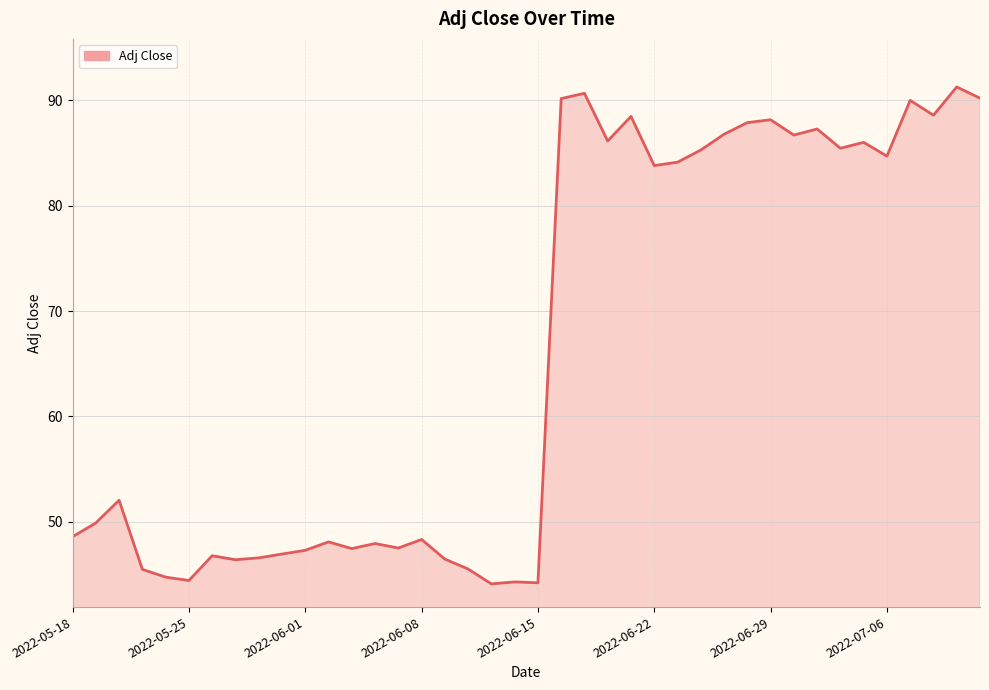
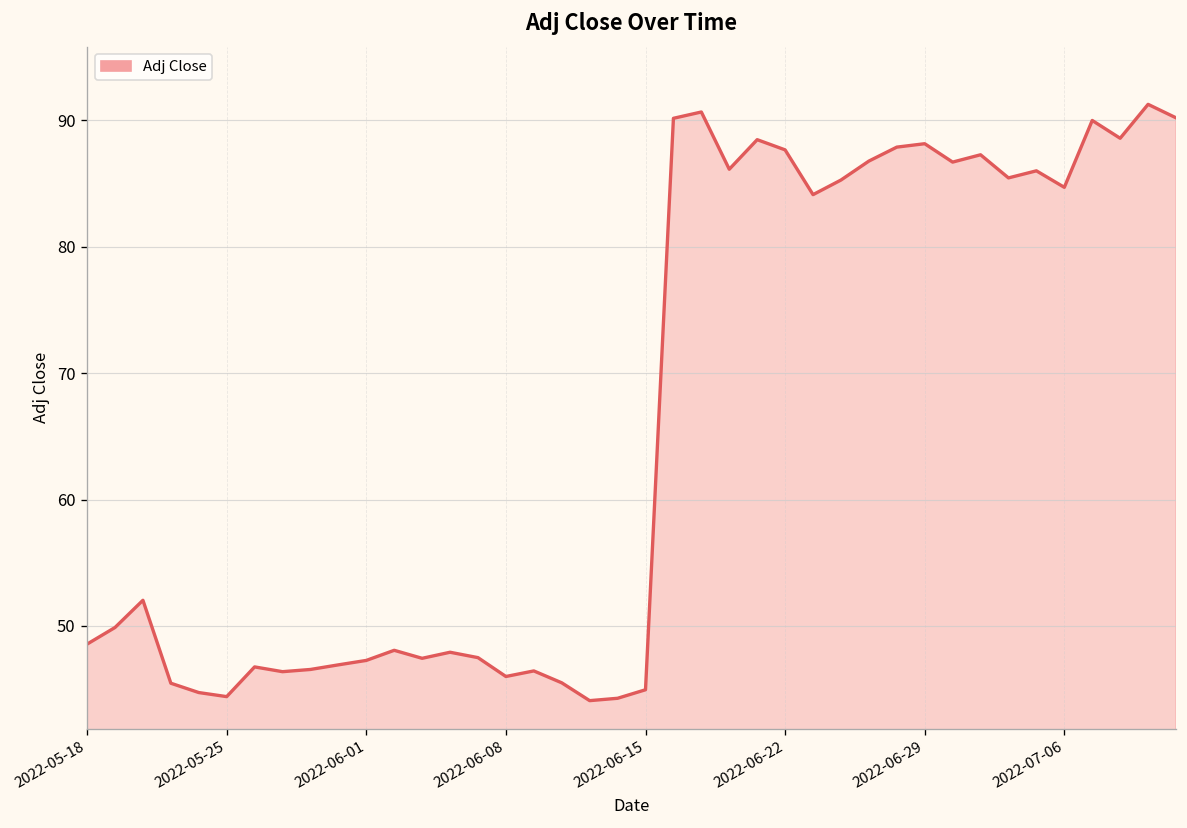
2022-06-08: 48.3 -> 46.0
2022-06-15: 44.2 -> 45.0
2022-06-22: 83.8 -> 87.7
